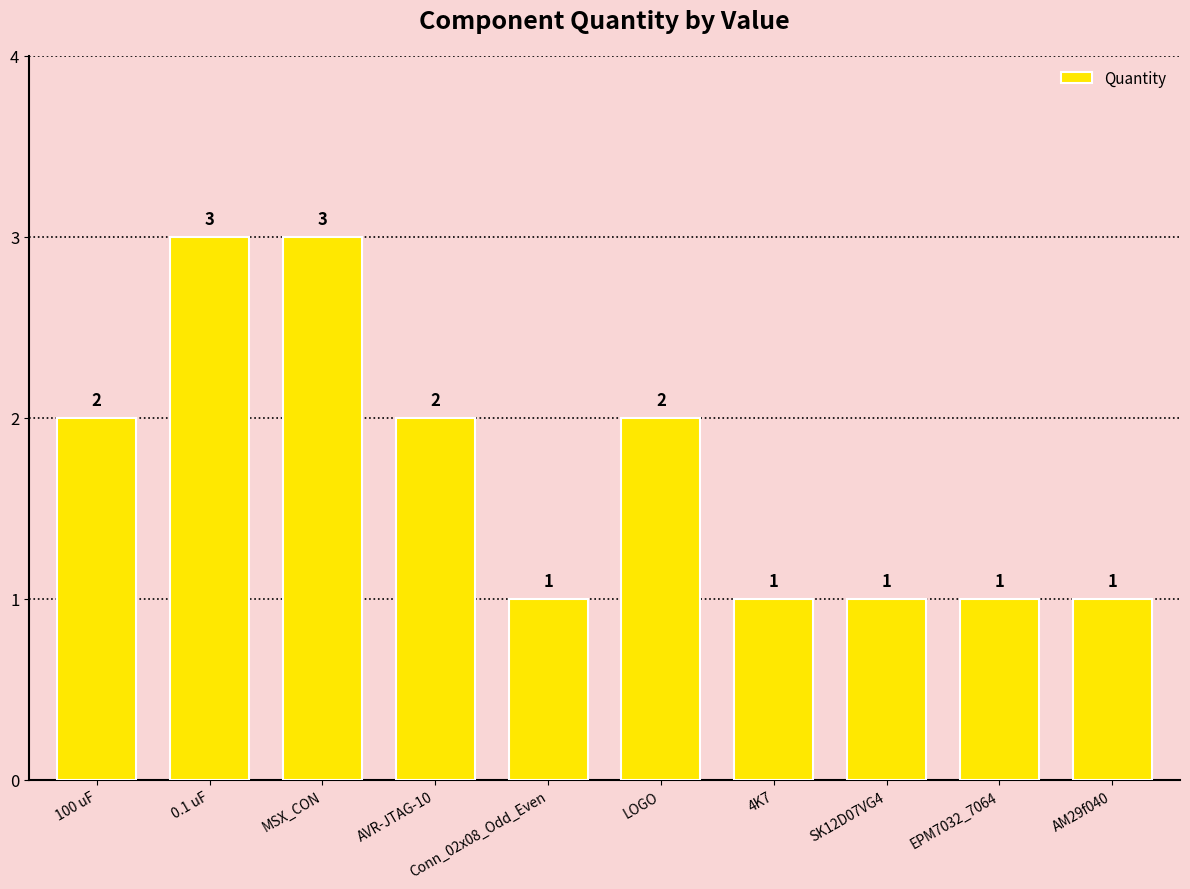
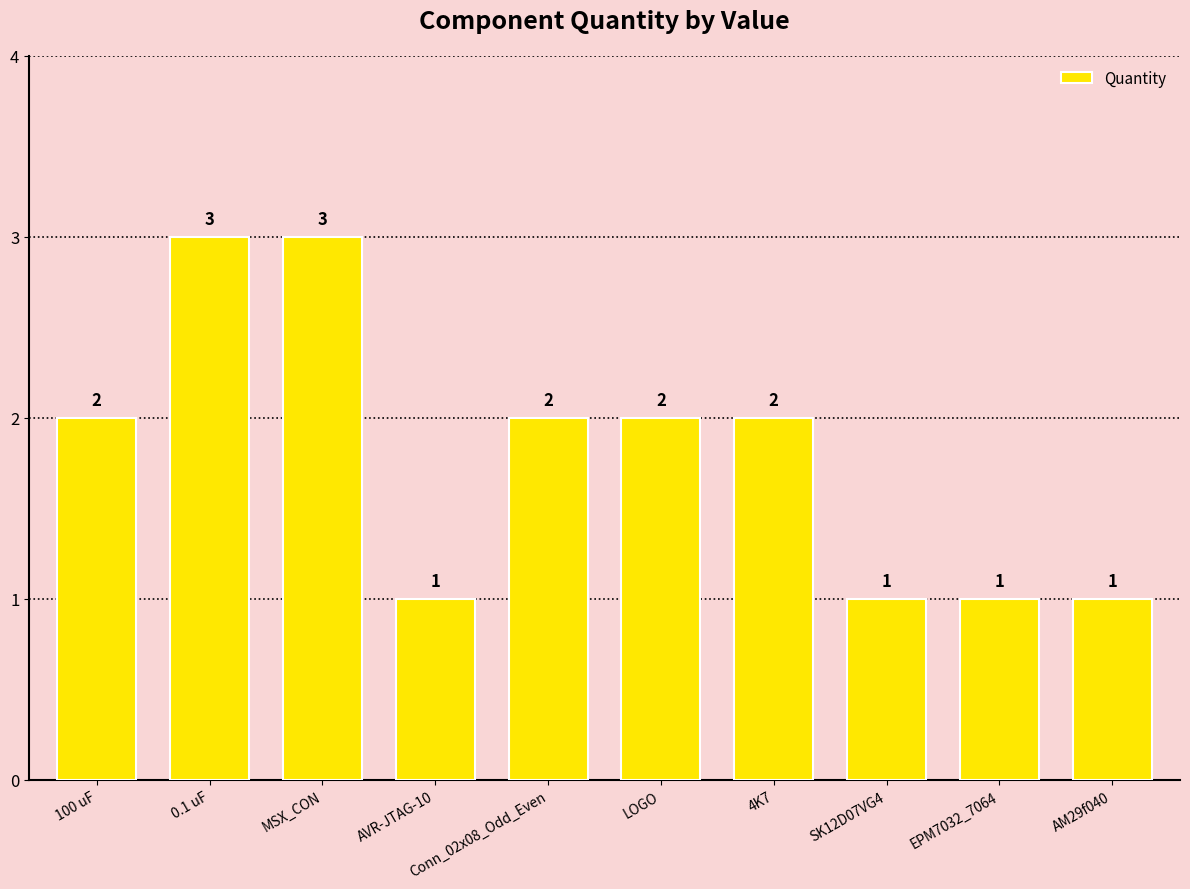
AVR-JTAG-10: 2 -> 1
Conn_02x08_Odd_Even: 1 -> 2
4K7: 1 -> 2
